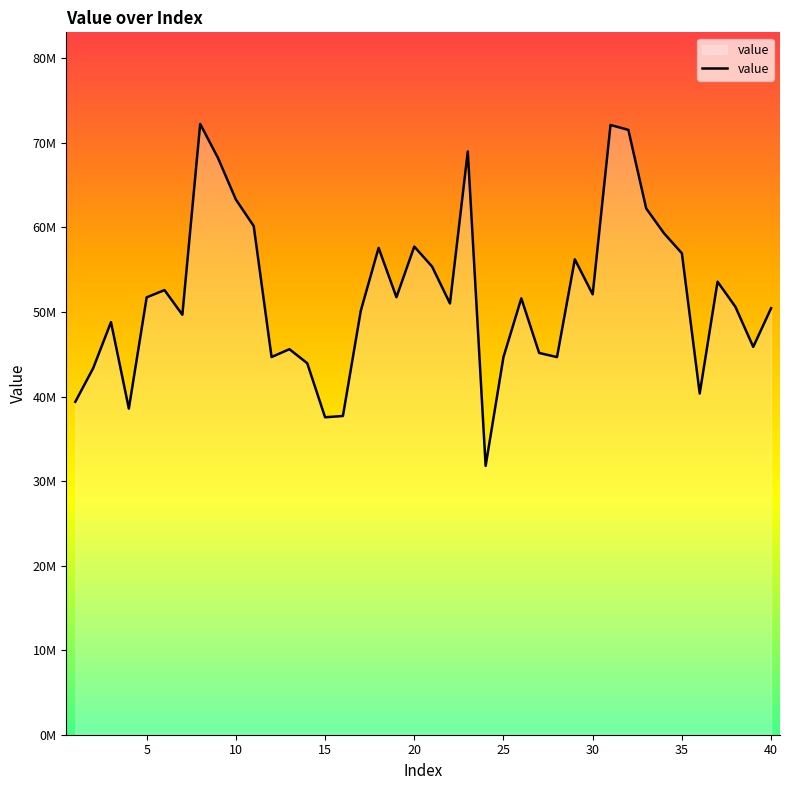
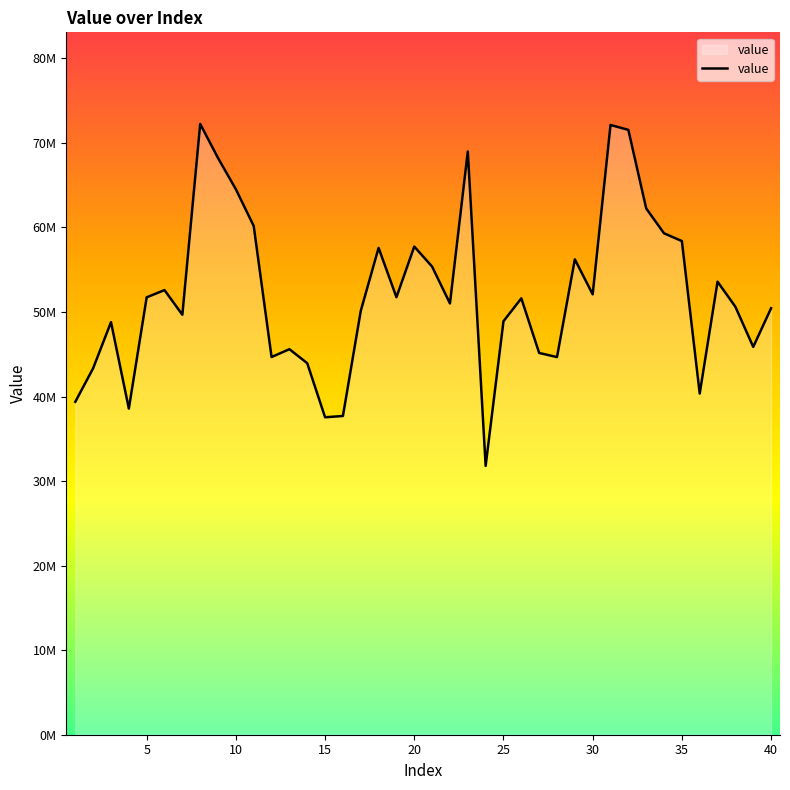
10: 63000000 -> 65000000
25: 45000000 -> 49000000
35: 57000000 -> 58000000
